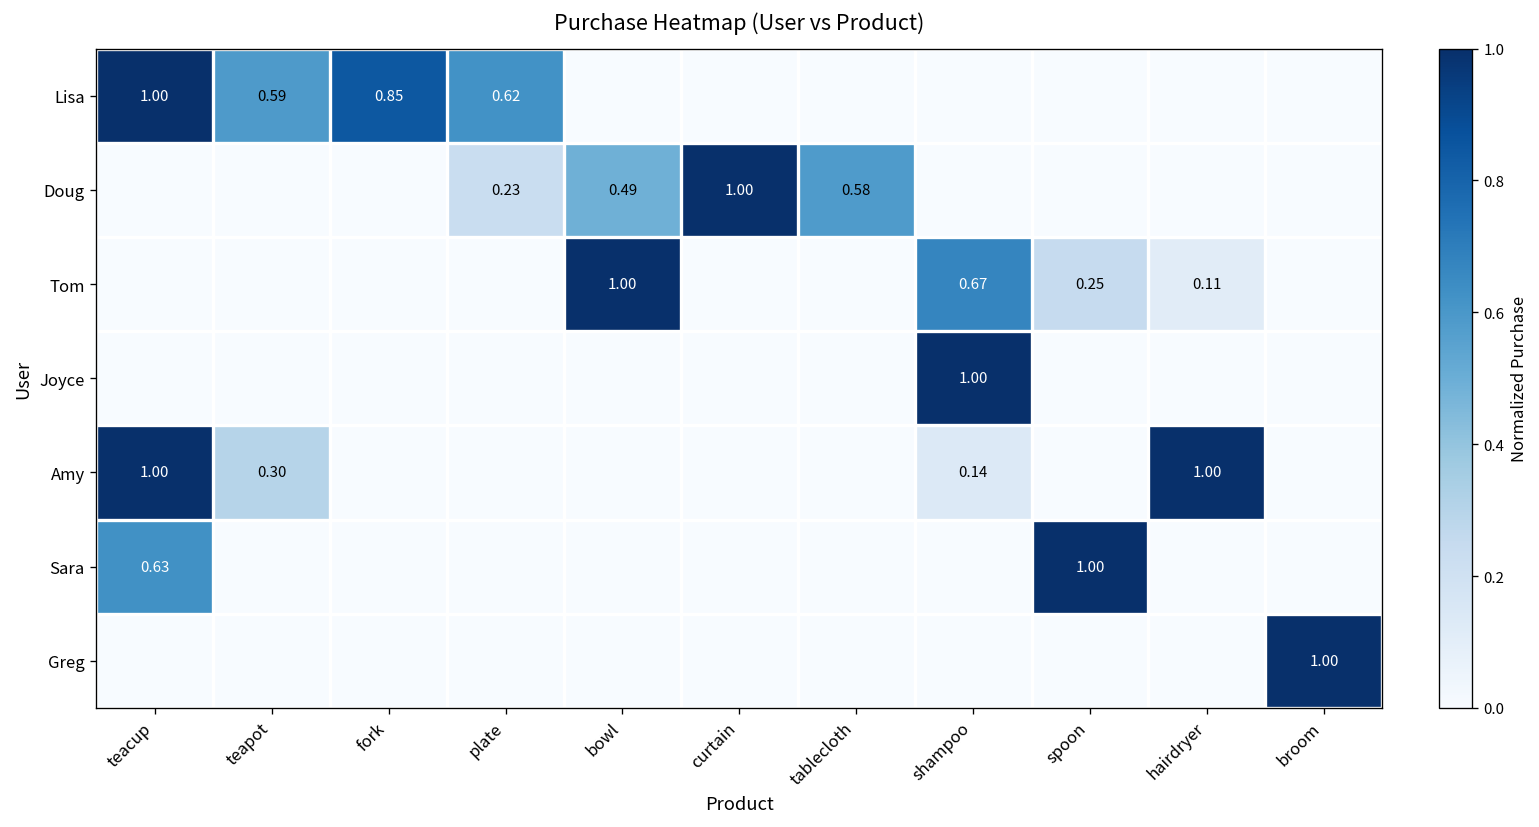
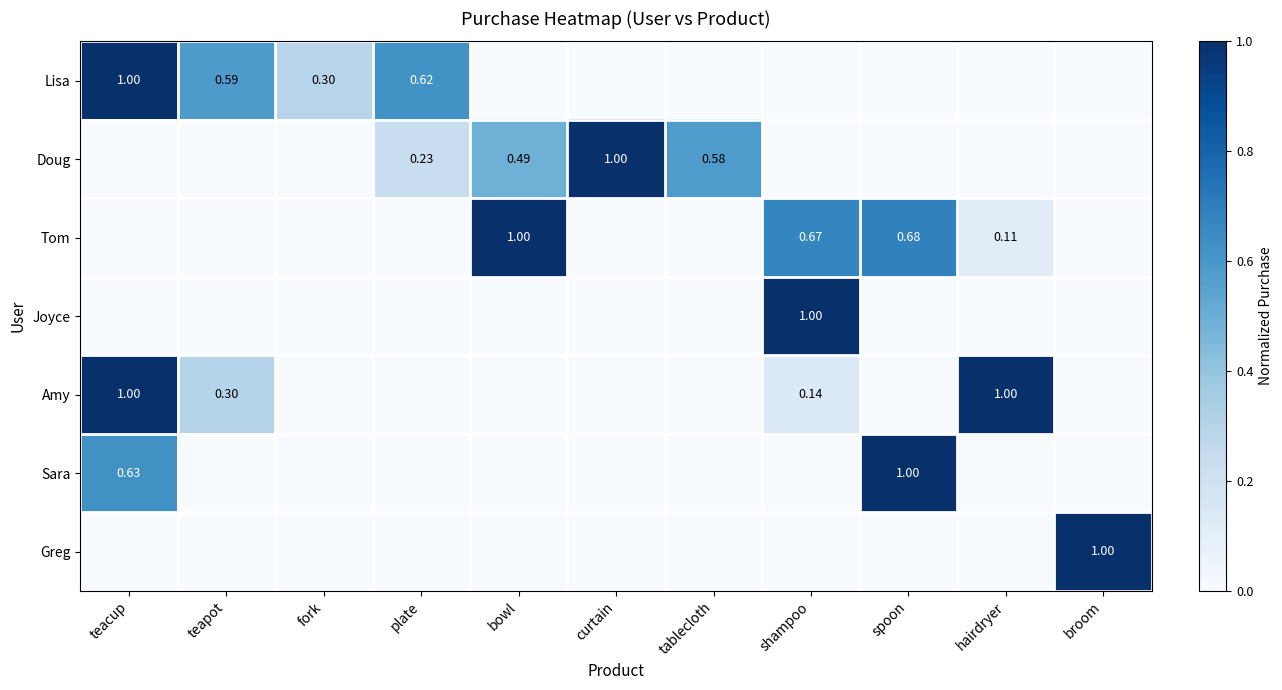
Lisa, fork: 0.85 -> 0.30
Tom, spoon: 0.25 -> 0.68
